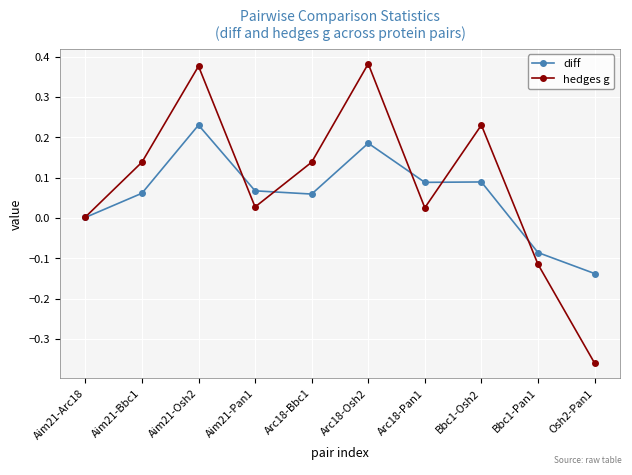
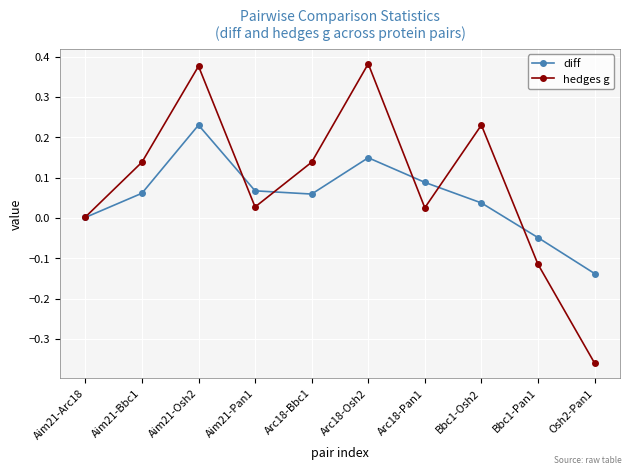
diff, Arc18-Osh2: 0.19 -> 0.15
diff, Bbc1-Osh2: 0.09 -> 0.04
diff, Bbc1-Pan1: -0.09 -> -0.05
